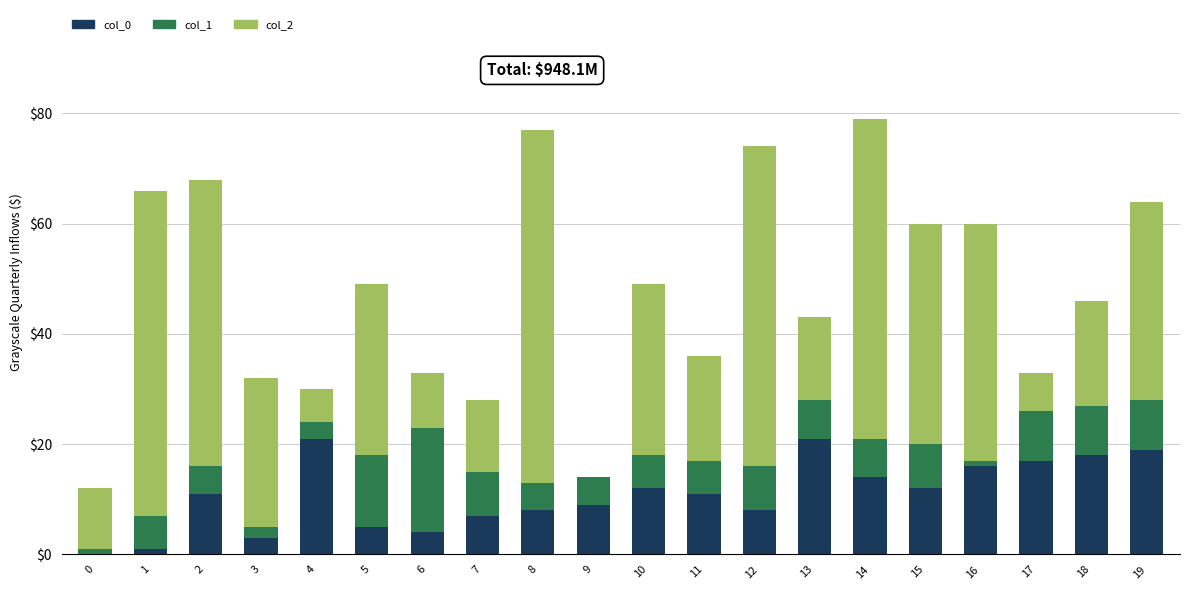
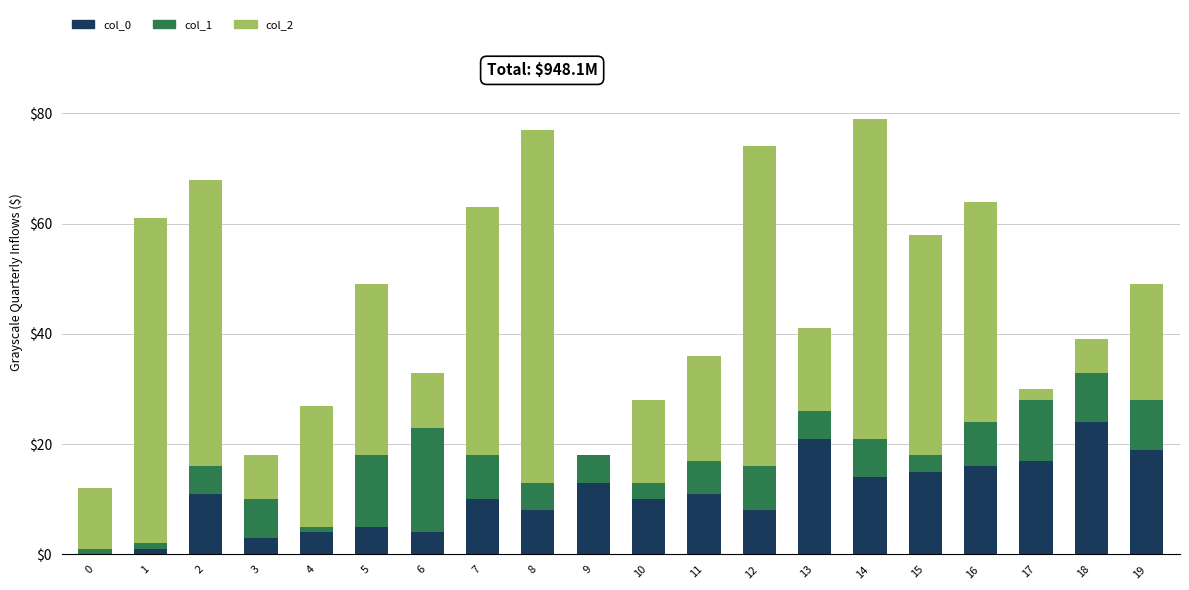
col_1, 1: $6 -> $1
col_1, 3: $2 -> $7
col_2, 3: $27 -> $8
col_0, 4: $21 -> $4
col_1, 4: $3 -> $1
col_2, 4: $6 -> $22
col_0, 7: $7 -> $10
col_2, 7: $13 -> $45
col_0, 9: $9 -> $13
col_0, 10: $12 -> $10
col_1, 10: $6 -> $3
col_2, 10: $31 -> $15
col_1, 13: $7 -> $5
col_0, 15: $12 -> $15
col_1, 15: $8 -> $3
col_1, 16: $1 -> $8
col_2, 16: $43 -> $40
col_1, 17: $9 -> $11
col_2, 17: $7 -> $2
col_0, 18: $18 -> $24
col_2, 18: $19 -> $6
col_2, 19: $36 -> $21
